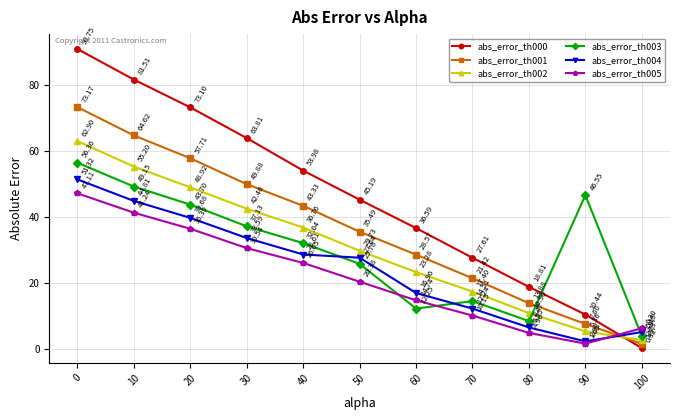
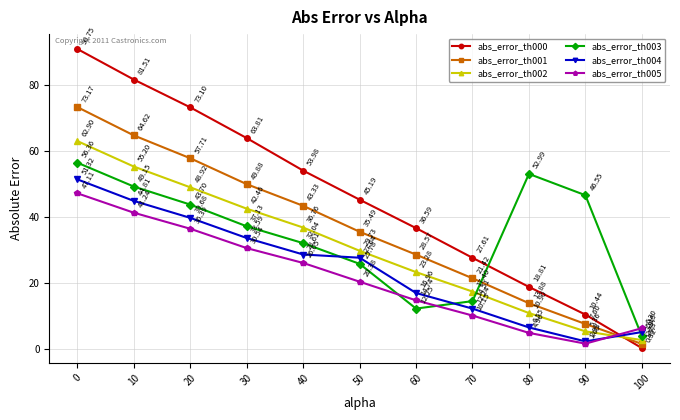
abs_error_th003, 80: 8.47 -> 52.99
